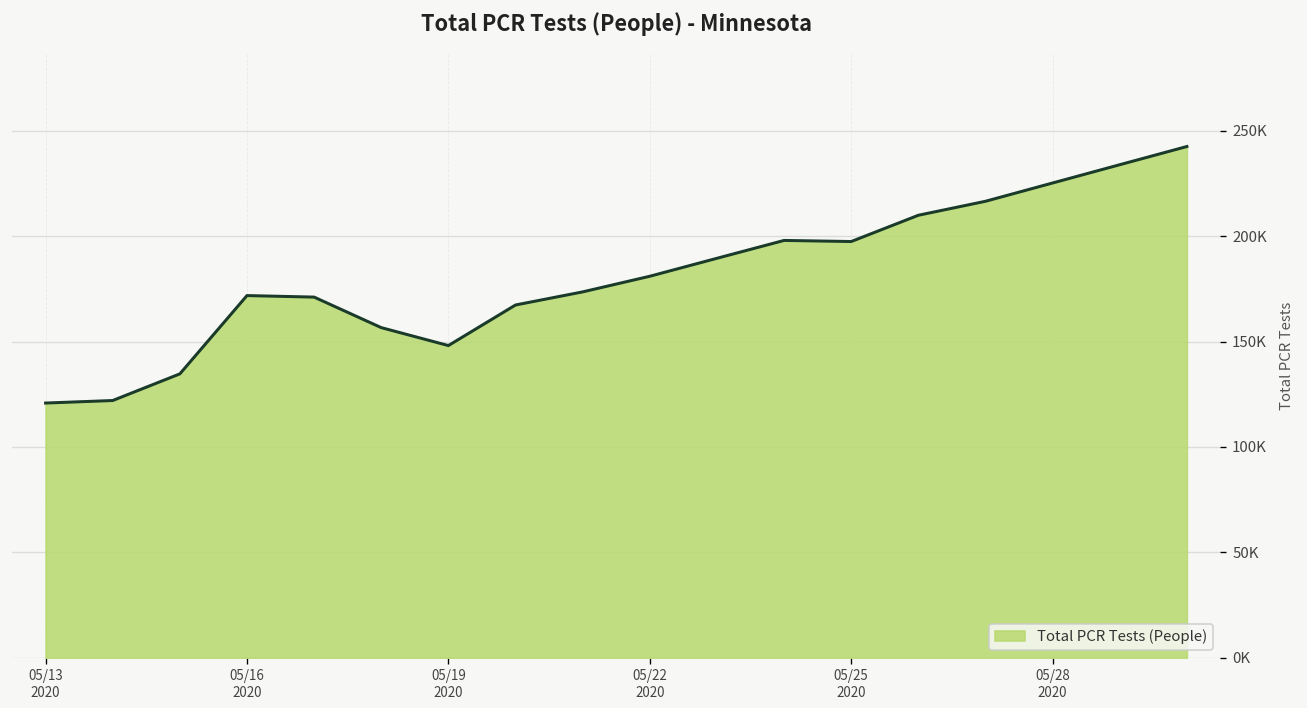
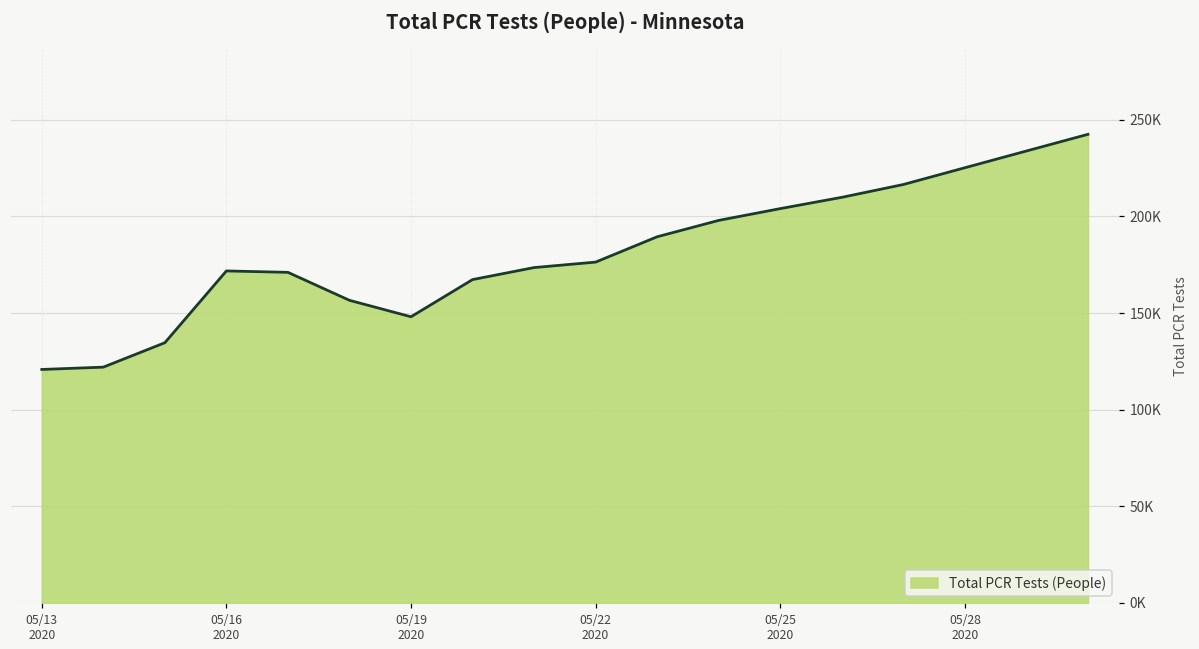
05/22 2020: 181000 -> 176000
05/25 2020: 197000 -> 204000
